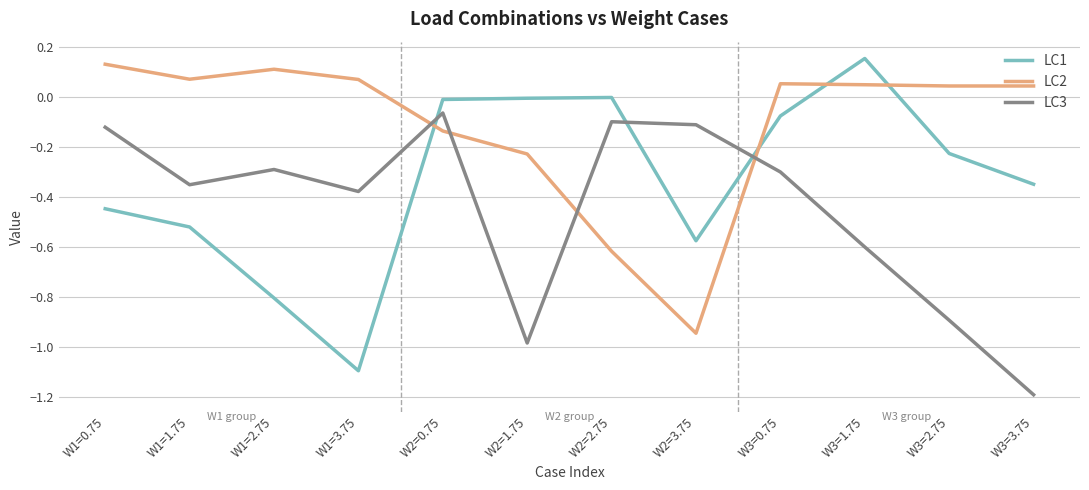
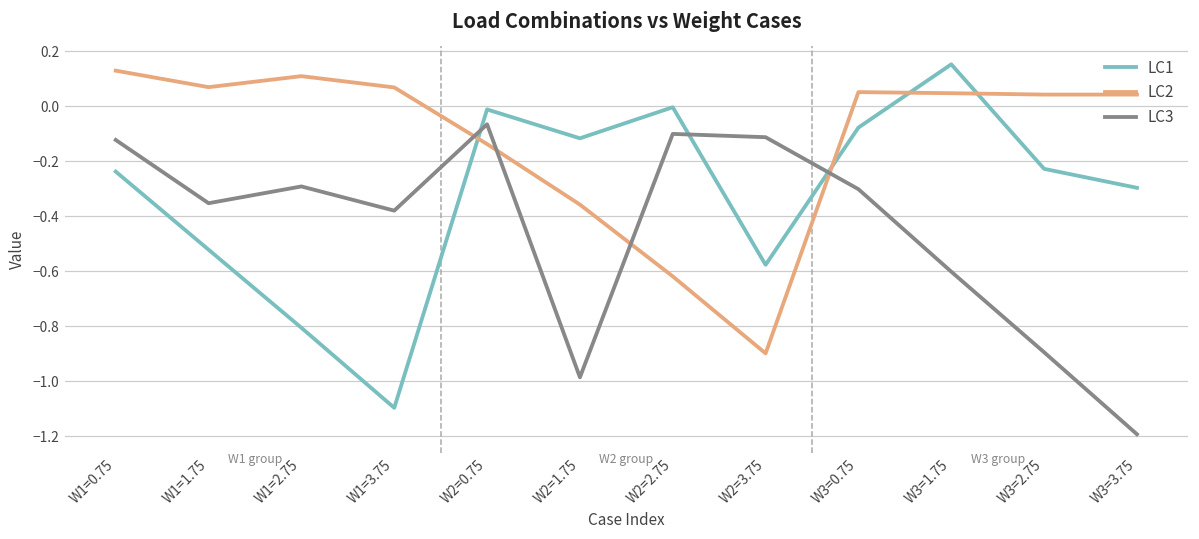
LC1, W1=0.75: -0.45 -> -0.24
LC1, W2=1.75: -0.01 -> -0.12
LC2, W2=1.75: -0.23 -> -0.36
LC2, W2=3.75: -0.95 -> -0.90
LC1, W3=3.75: -0.35 -> -0.30
